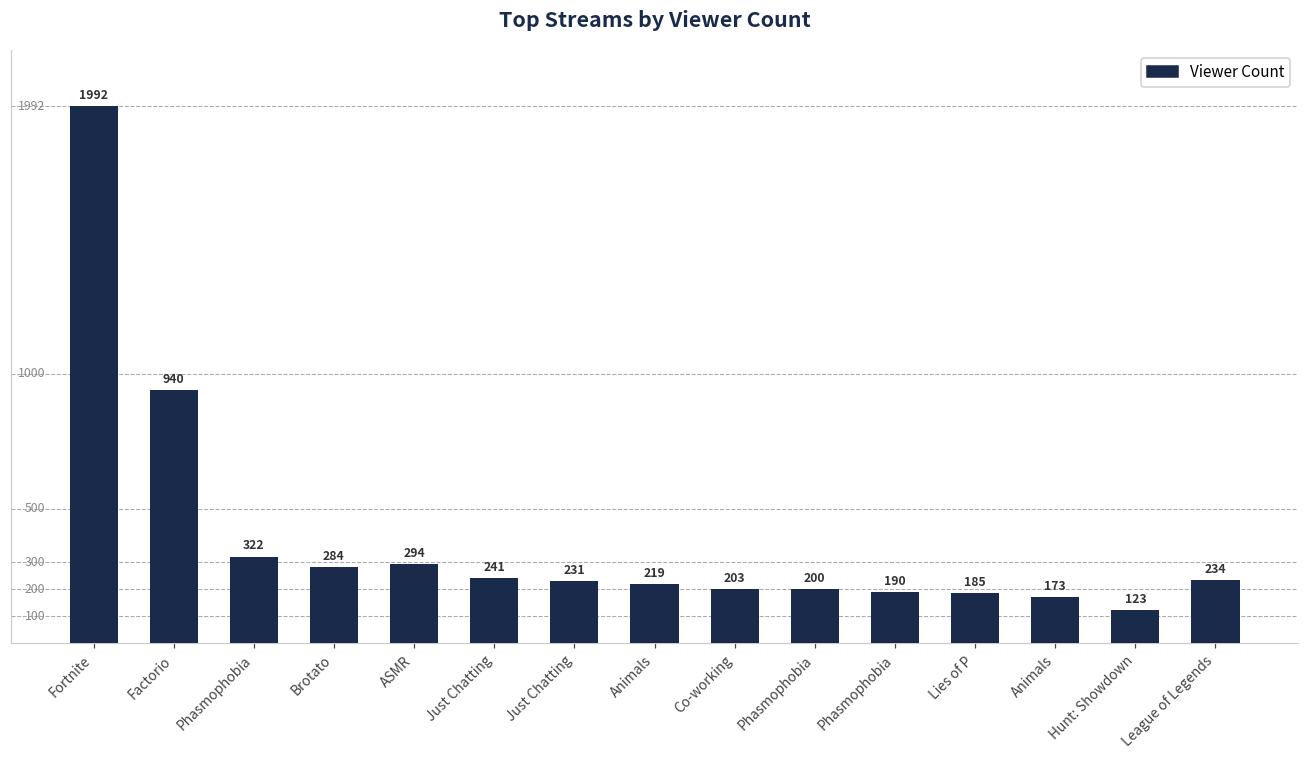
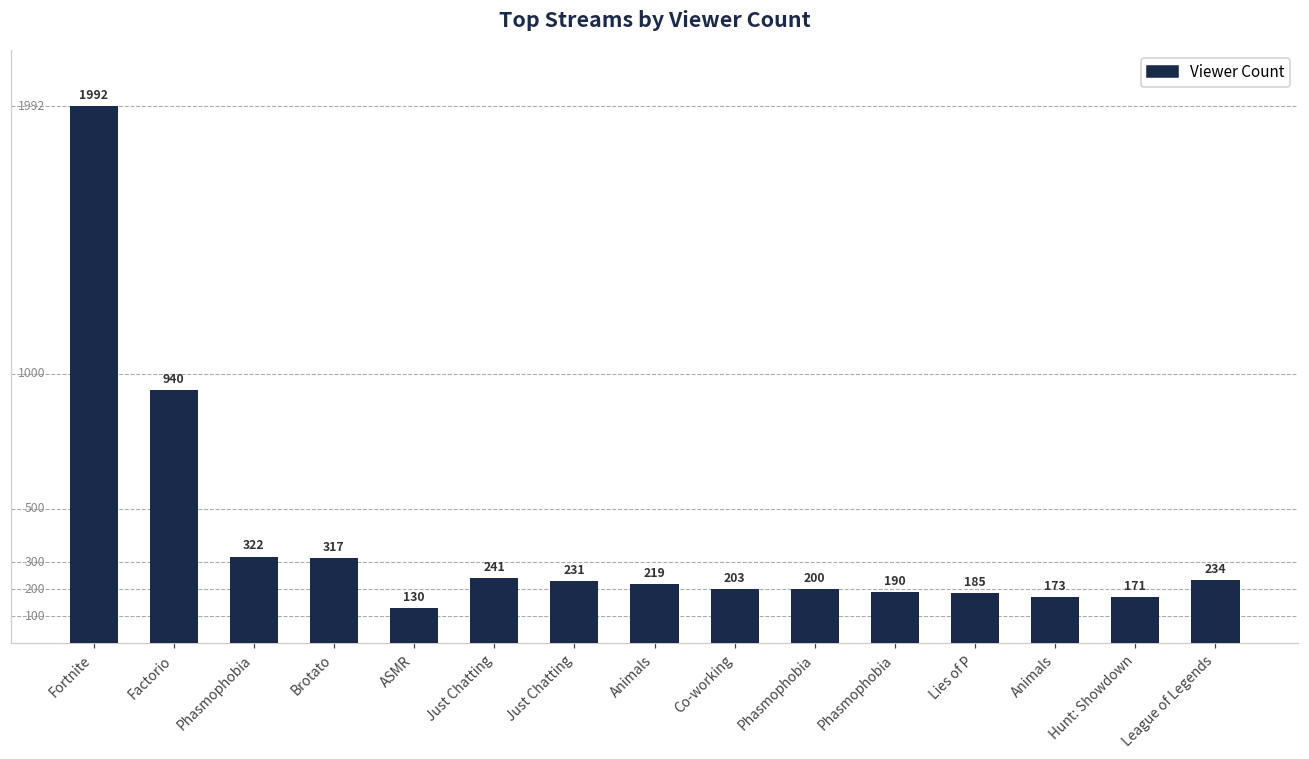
Brotato: 284 -> 317
ASMR: 294 -> 130
Hunt: Showdown: 123 -> 171
